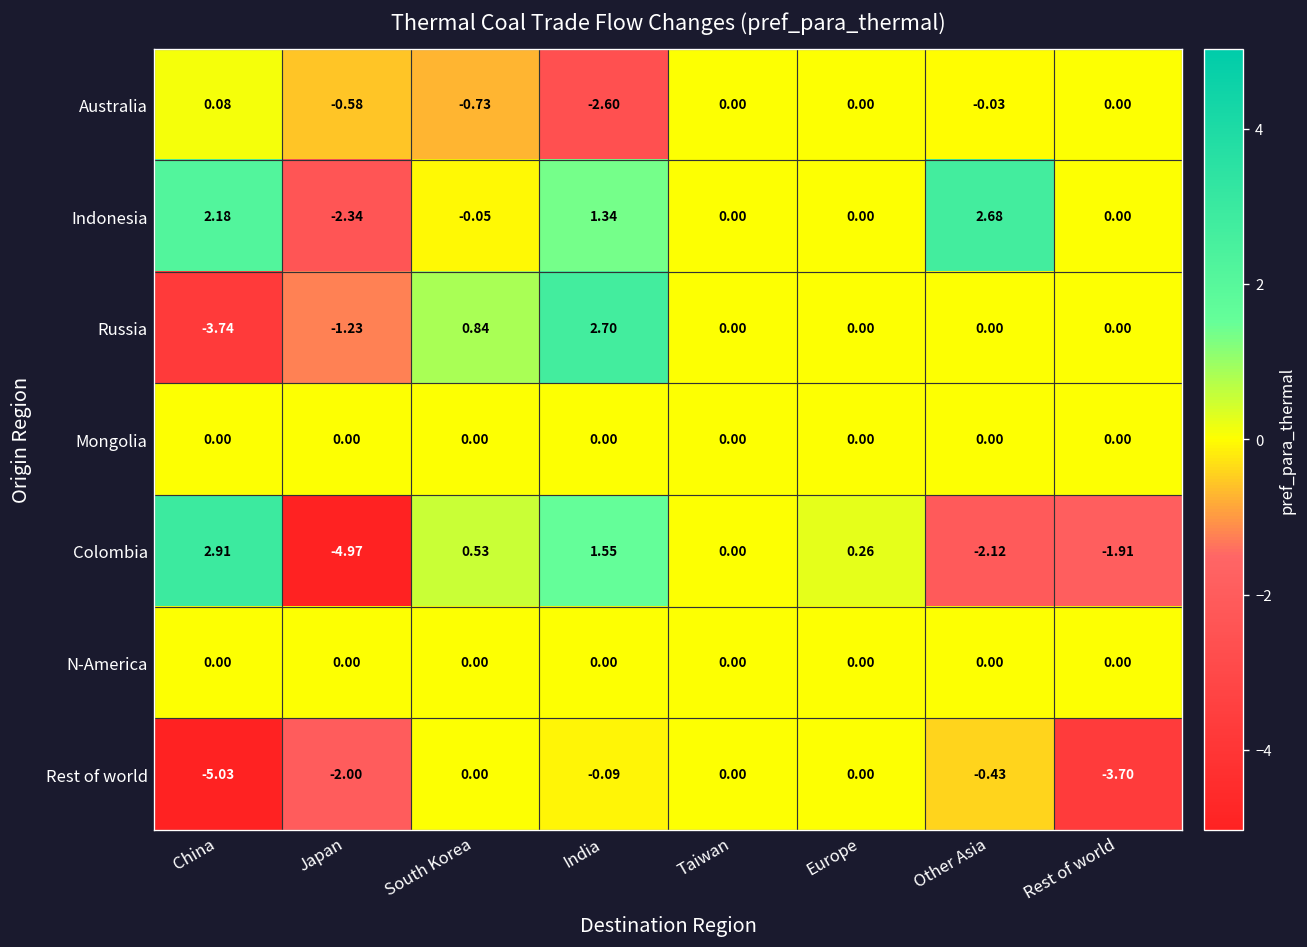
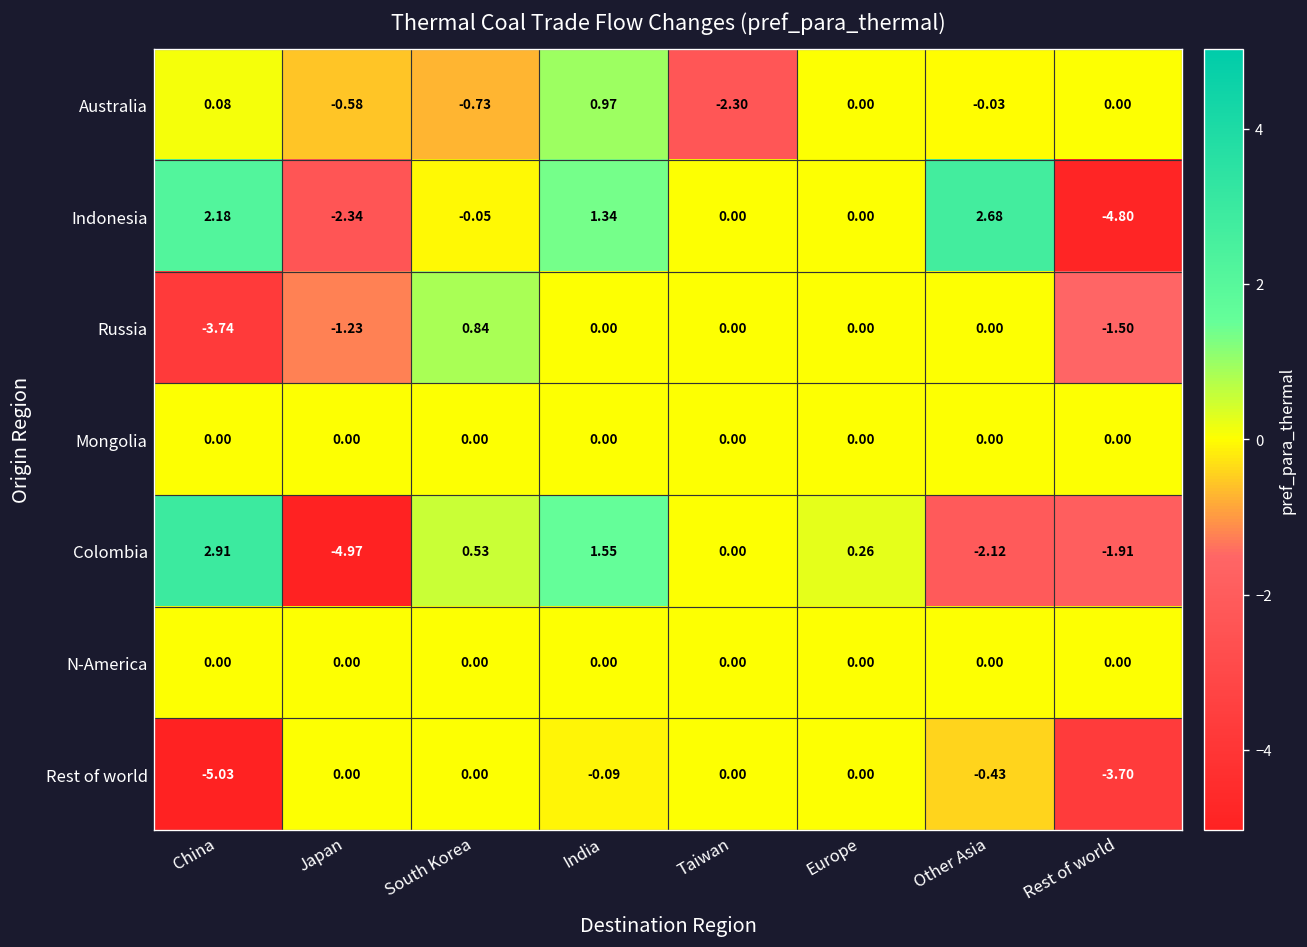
Australia, India: -2.60 -> 0.97
Australia, Taiwan: 0.00 -> -2.30
Indonesia, Rest of world: 0.00 -> -4.80
Russia, India: 2.70 -> 0.00
Russia, Rest of world: 0.00 -> -1.50
Rest of world, Japan: -2.00 -> 0.00
